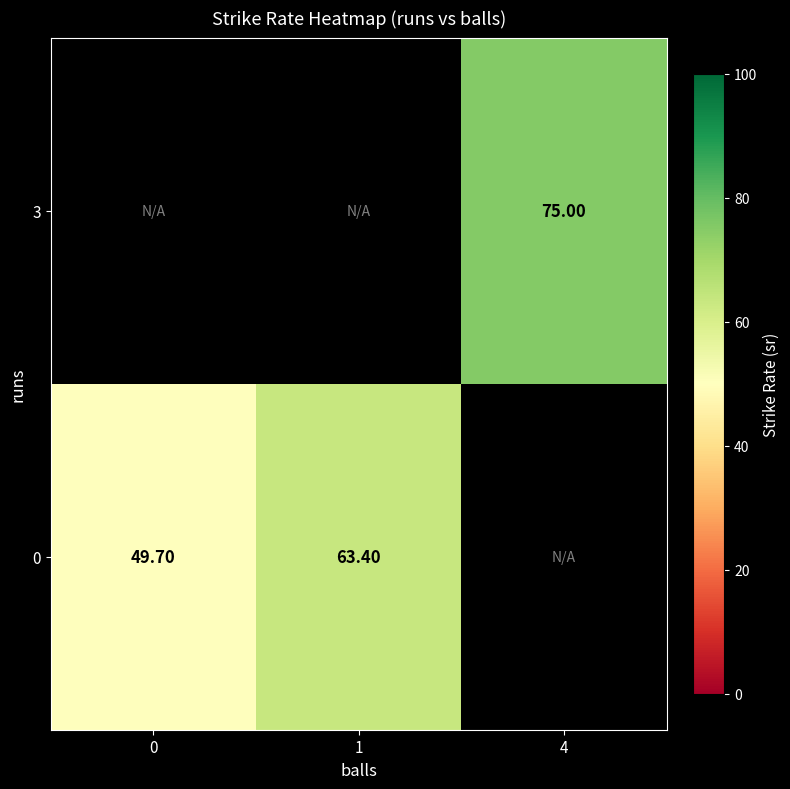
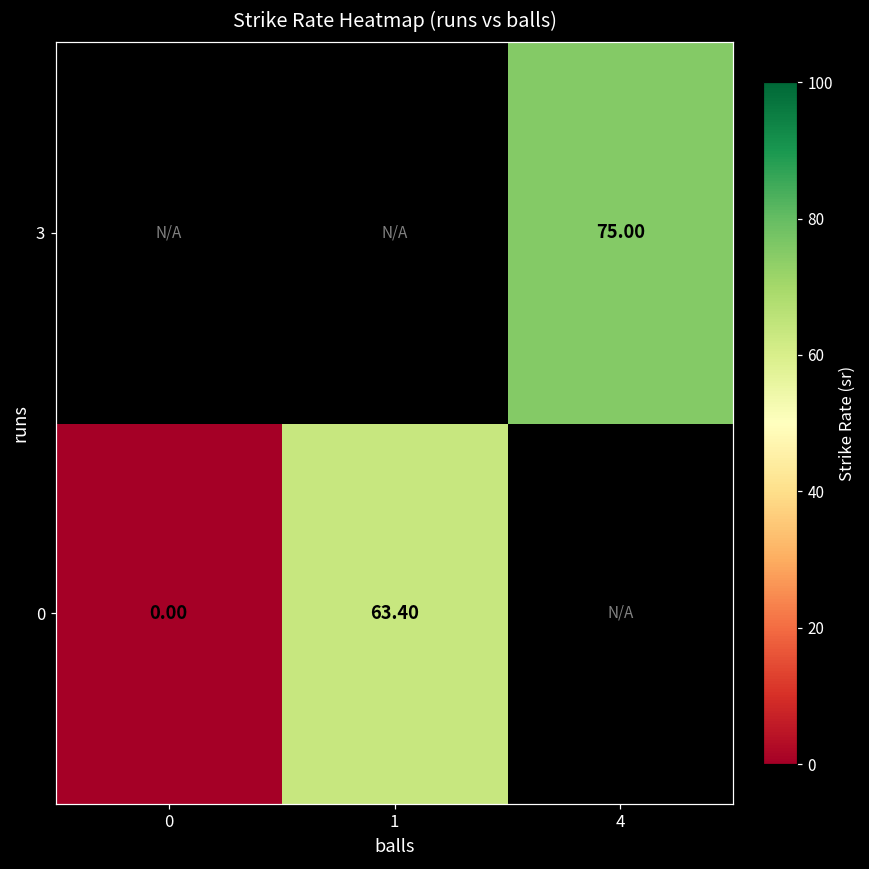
0, 0: 49.70 -> 0.00
